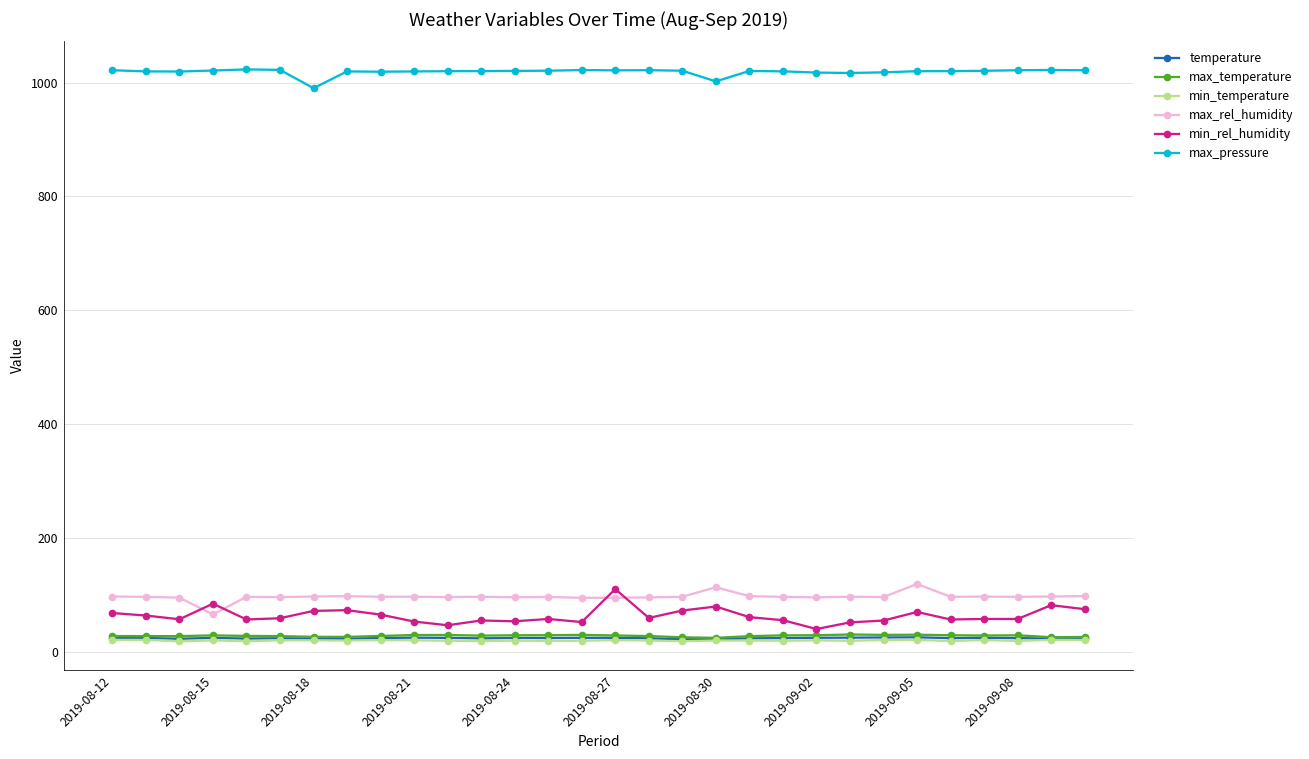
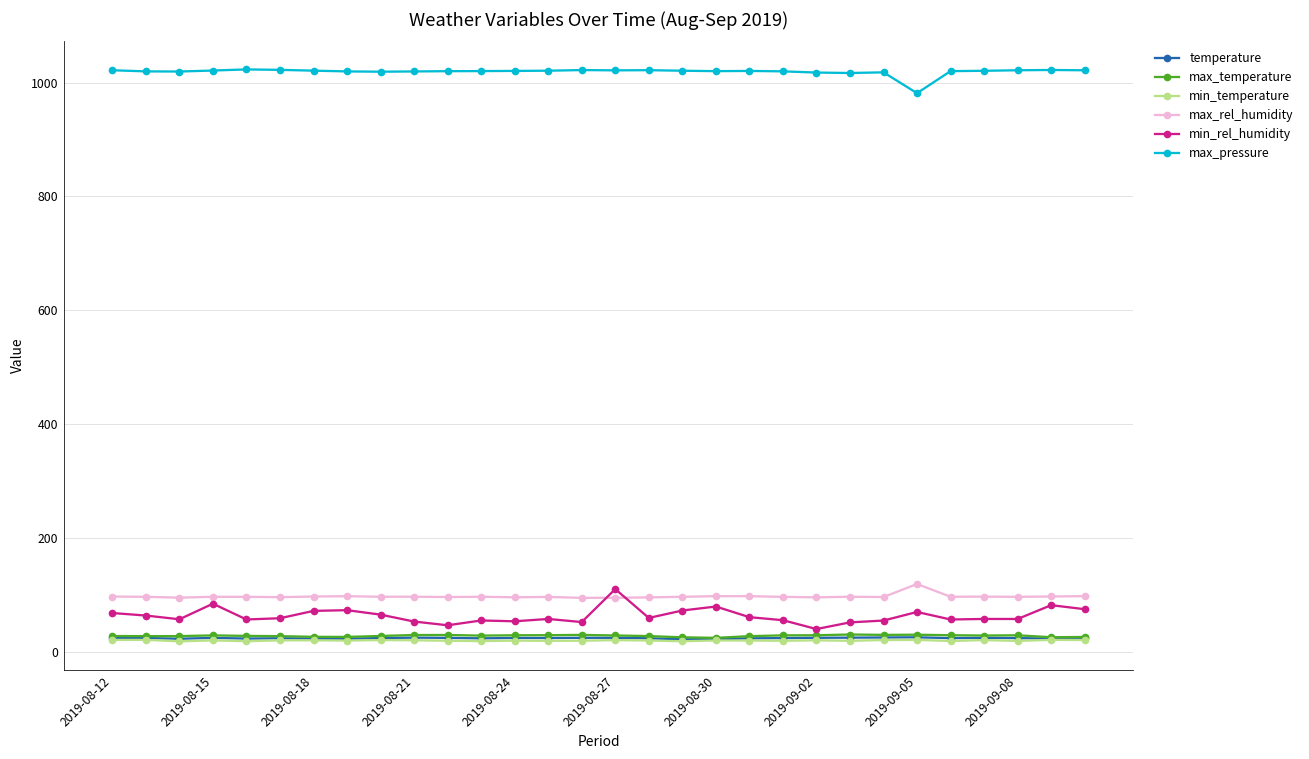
max_rel_humidity, 2019-08-15: 70 -> 100
max_pressure, 2019-08-18: 990 -> 1020
max_rel_humidity, 2019-08-30: 110 -> 100
max_pressure, 2019-08-30: 1000 -> 1020
max_pressure, 2019-09-05: 1020 -> 980
